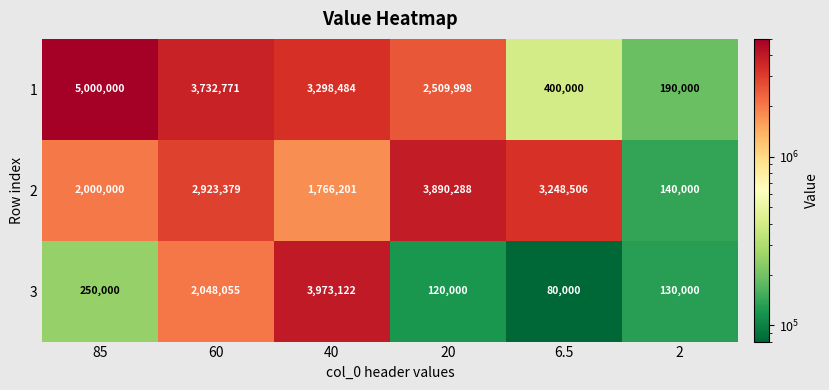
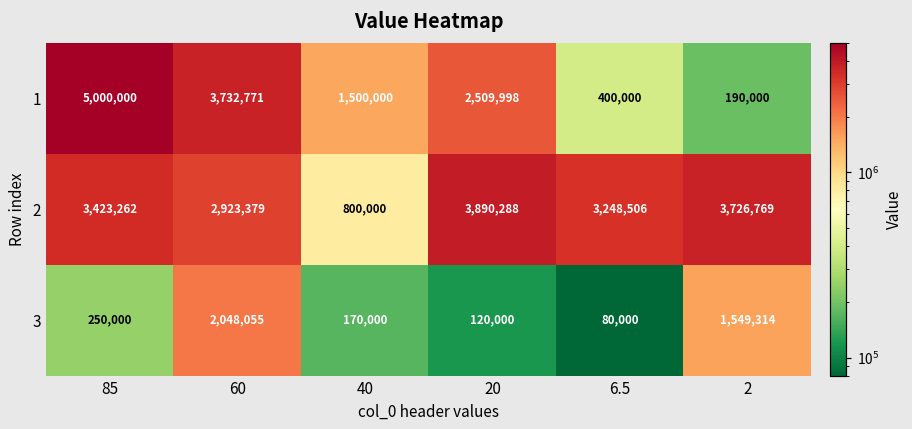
1, 40: 3,298,484 -> 1,500,000
2, 85: 2,000,000 -> 3,423,262
2, 40: 1,766,201 -> 800,000
2, 2: 140,000 -> 3,726,769
3, 40: 3,973,122 -> 170,000
3, 2: 130,000 -> 1,549,314
